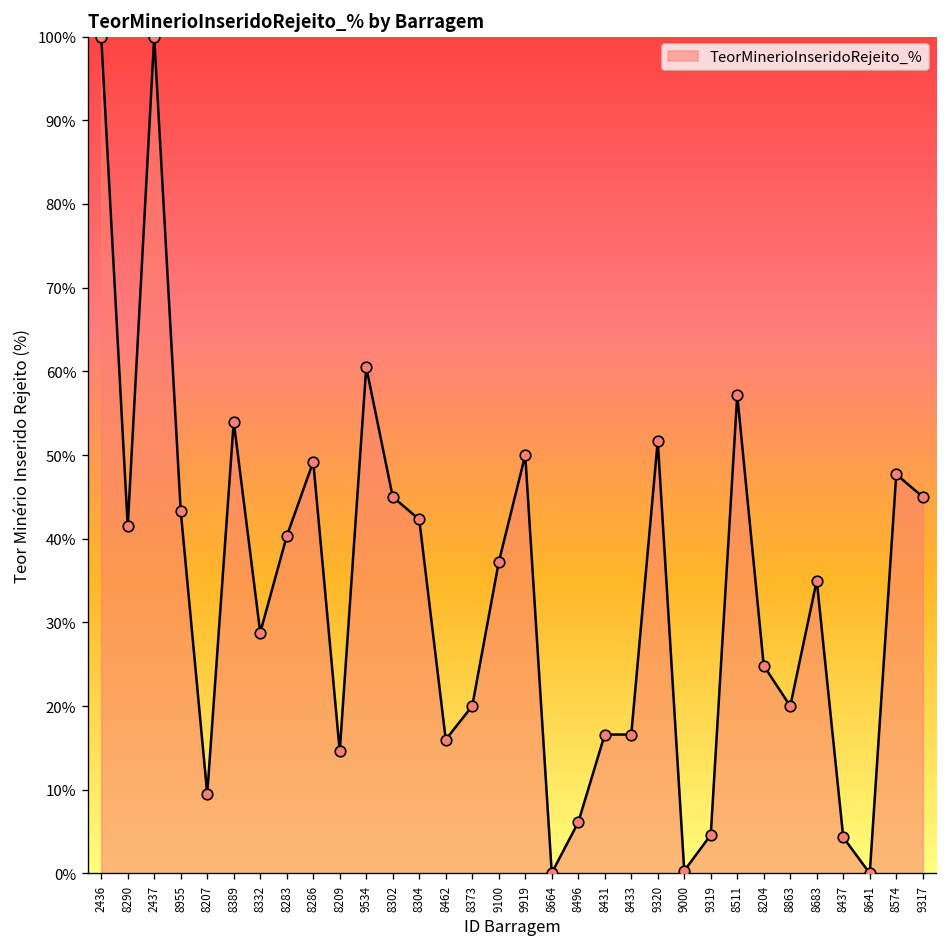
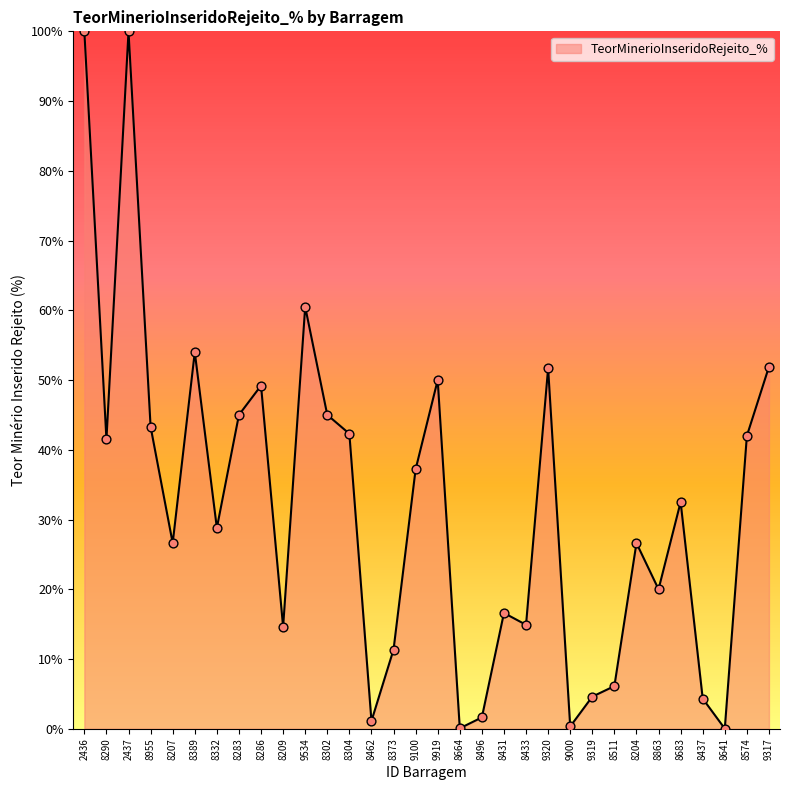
8207: 10% -> 27%
8283: 40% -> 45%
8462: 16% -> 1%
8373: 20% -> 11%
8496: 6% -> 2%
8433: 17% -> 15%
8511: 57% -> 6%
8204: 25% -> 27%
8683: 35% -> 33%
8574: 48% -> 42%
9317: 45% -> 52%
